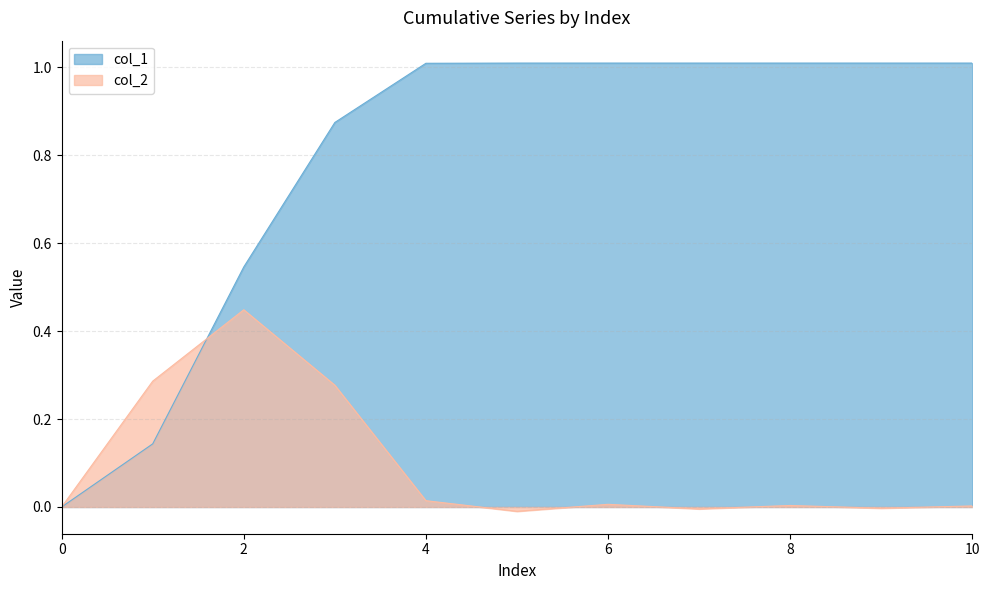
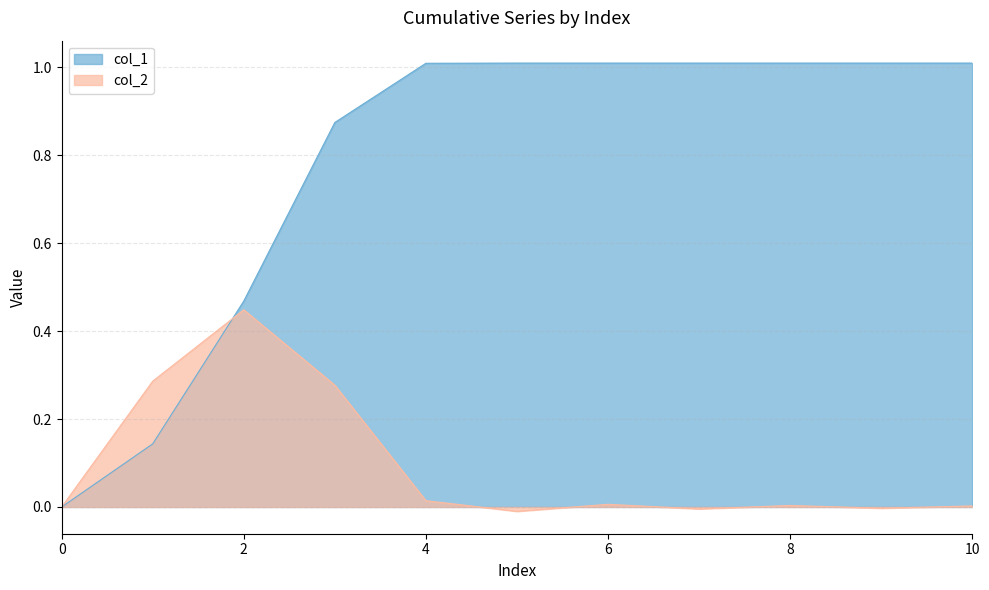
col_1, 2: 0.55 -> 0.47
